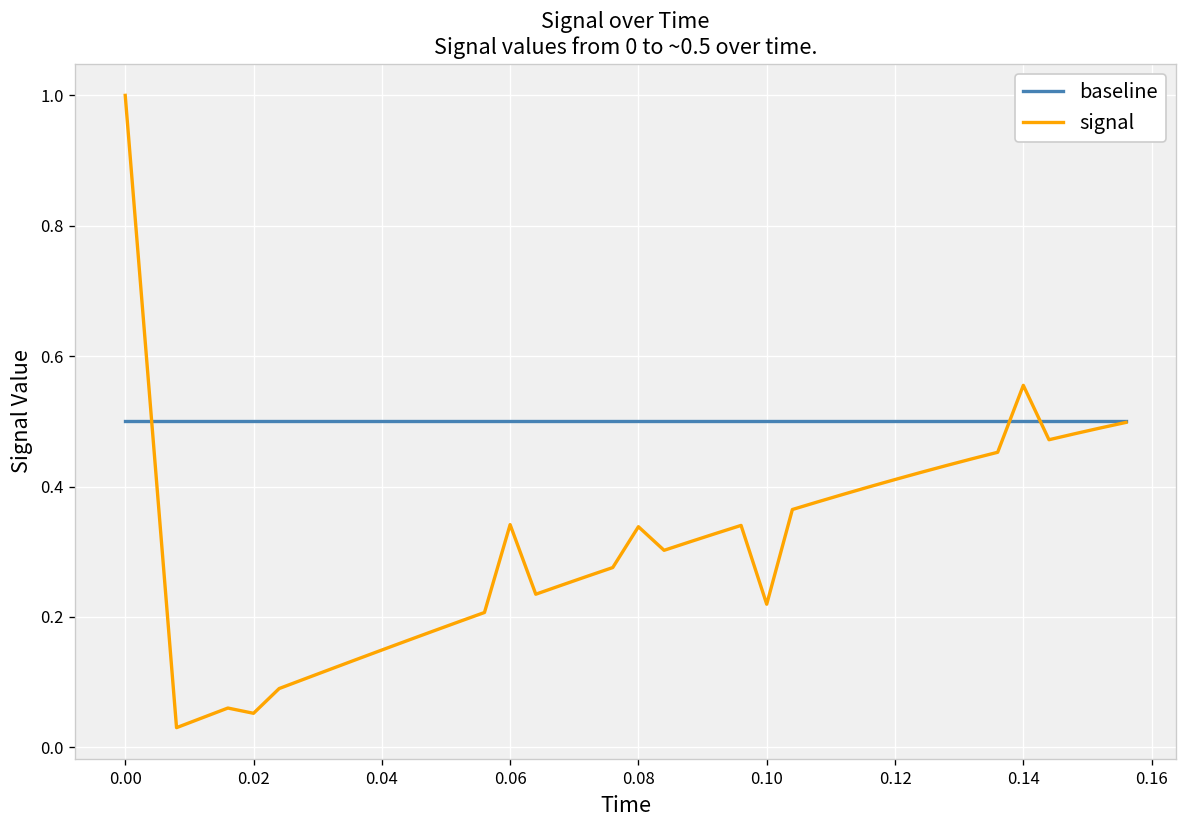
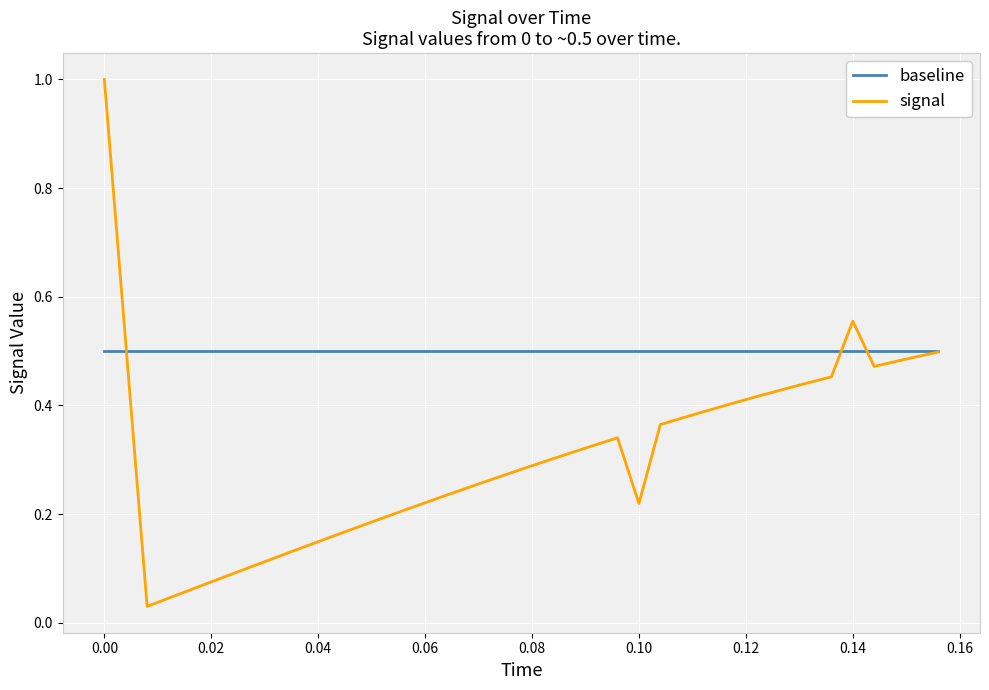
signal, 0.02: 0.05 -> 0.08
signal, 0.06: 0.34 -> 0.22
signal, 0.08: 0.34 -> 0.29
